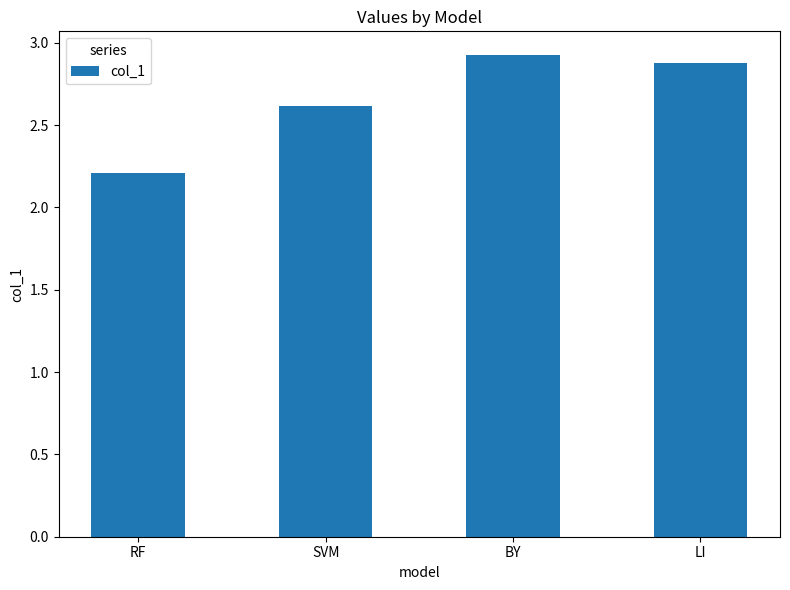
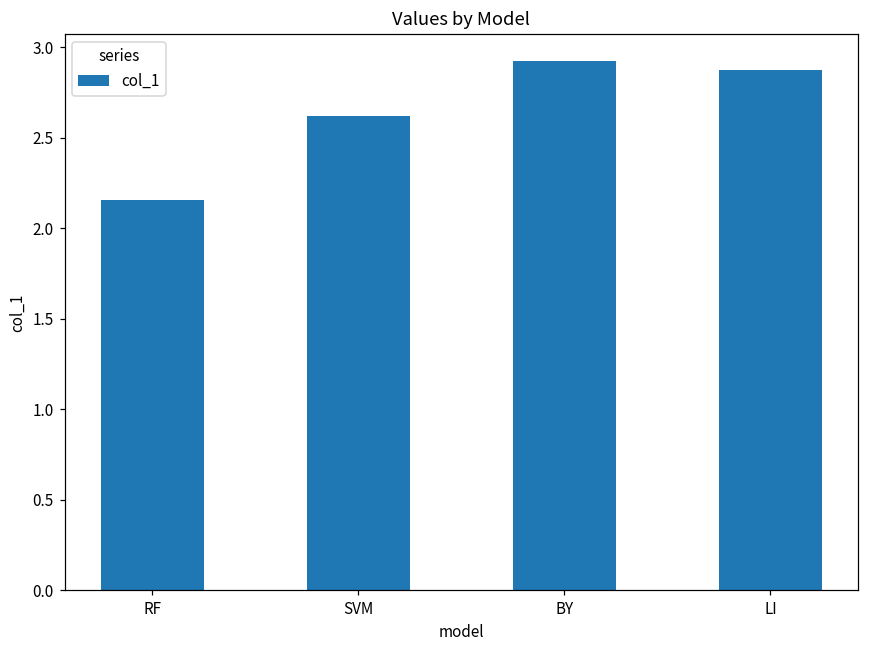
RF: 2.21 -> 2.16
